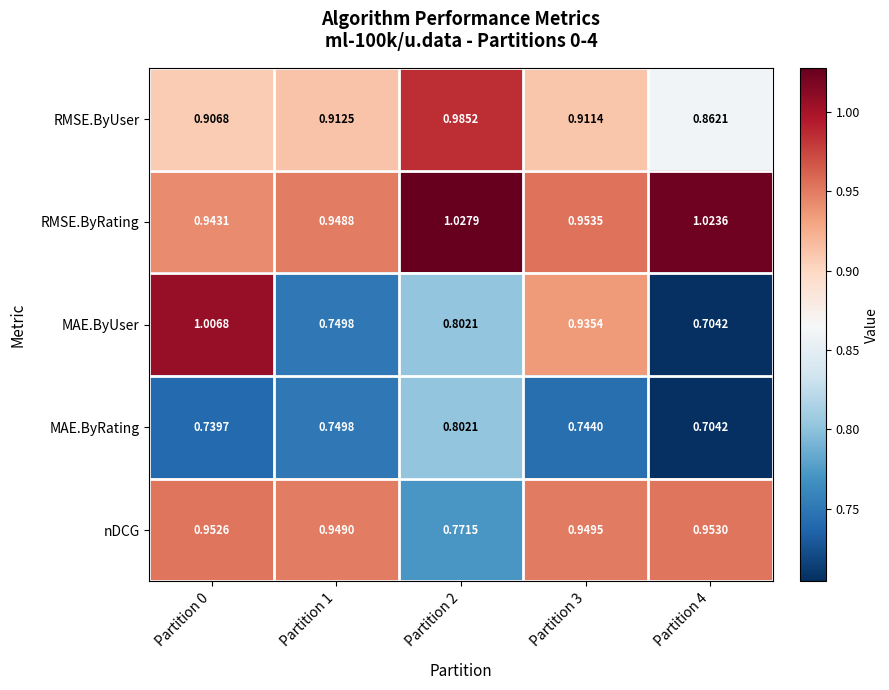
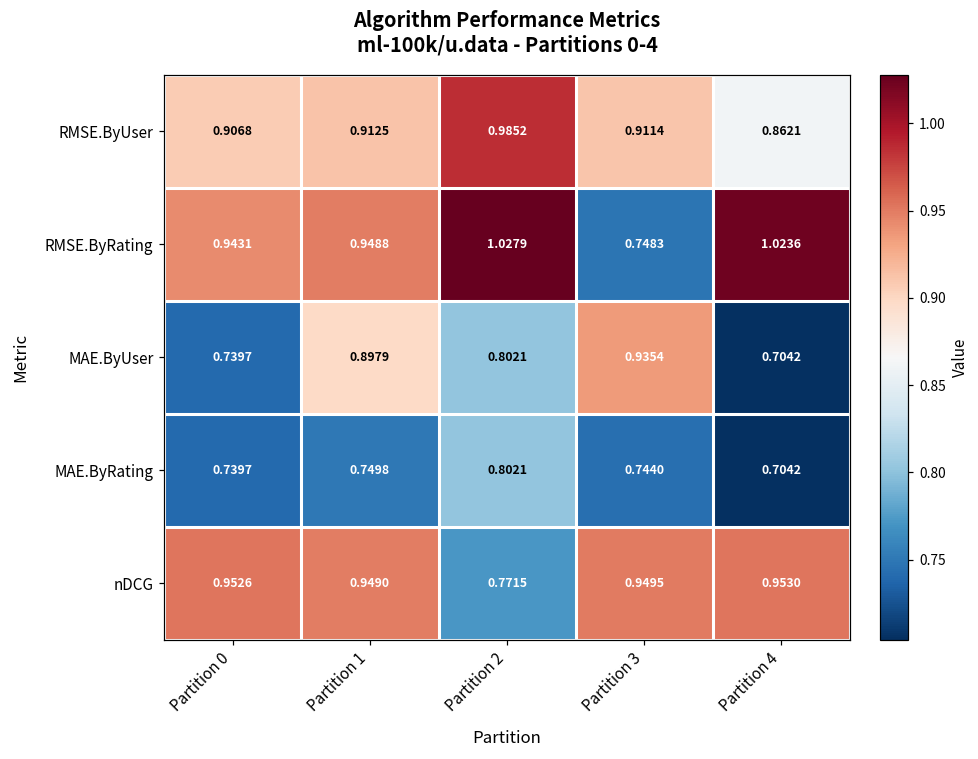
RMSE.ByRating, Partition 3: 0.9535 -> 0.7483
MAE.ByUser, Partition 0: 1.0068 -> 0.7397
MAE.ByUser, Partition 1: 0.7498 -> 0.8979
